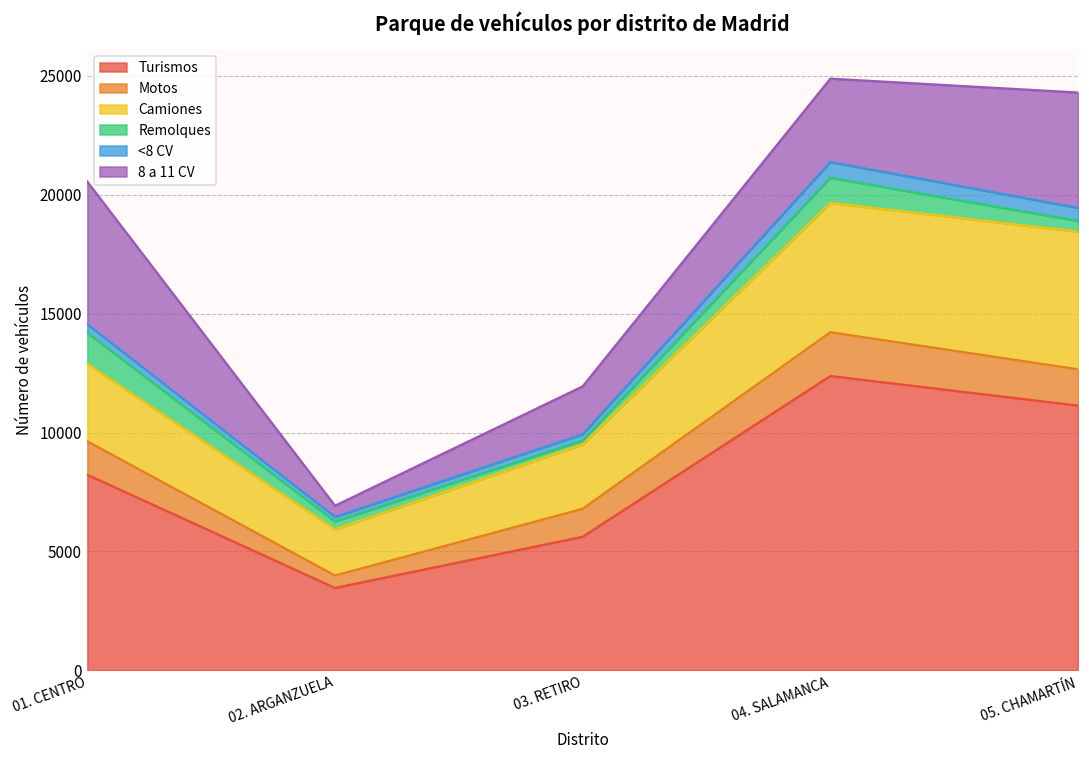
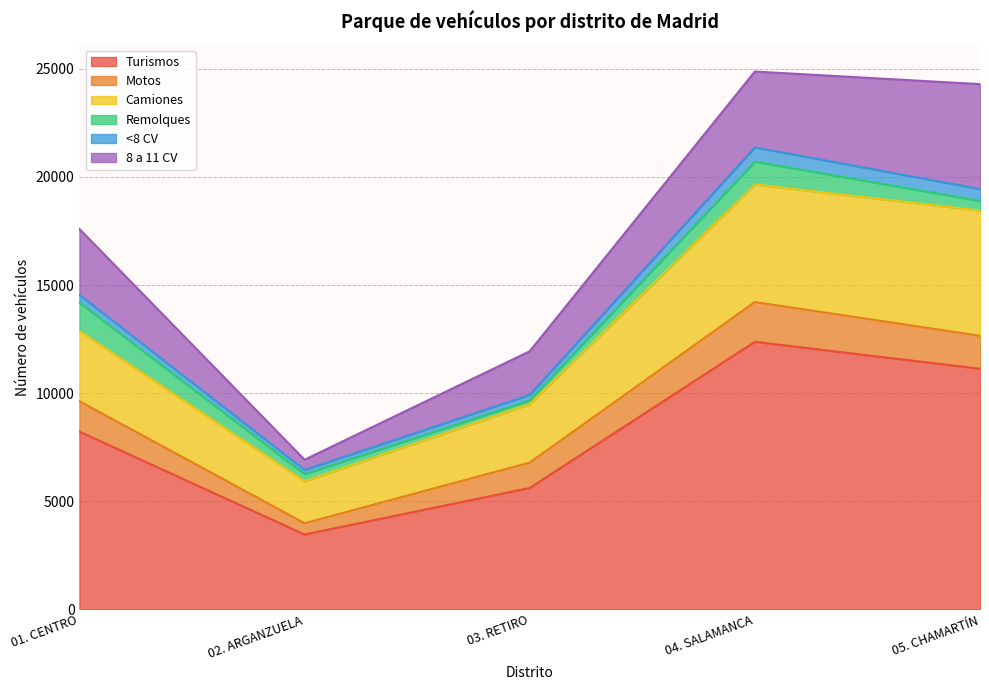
8 a 11 CV, 01. CENTRO: 6000 -> 3000
